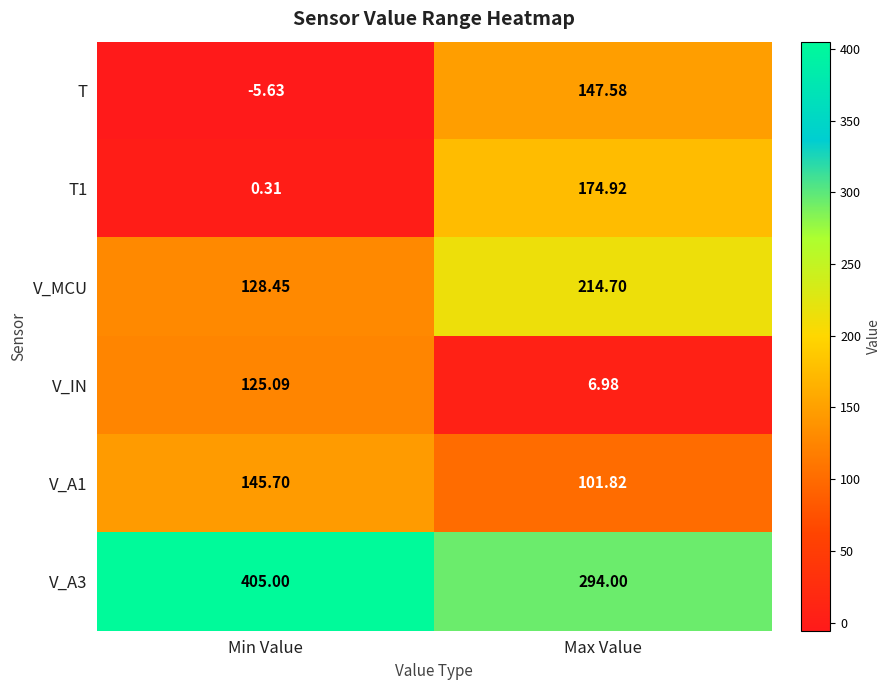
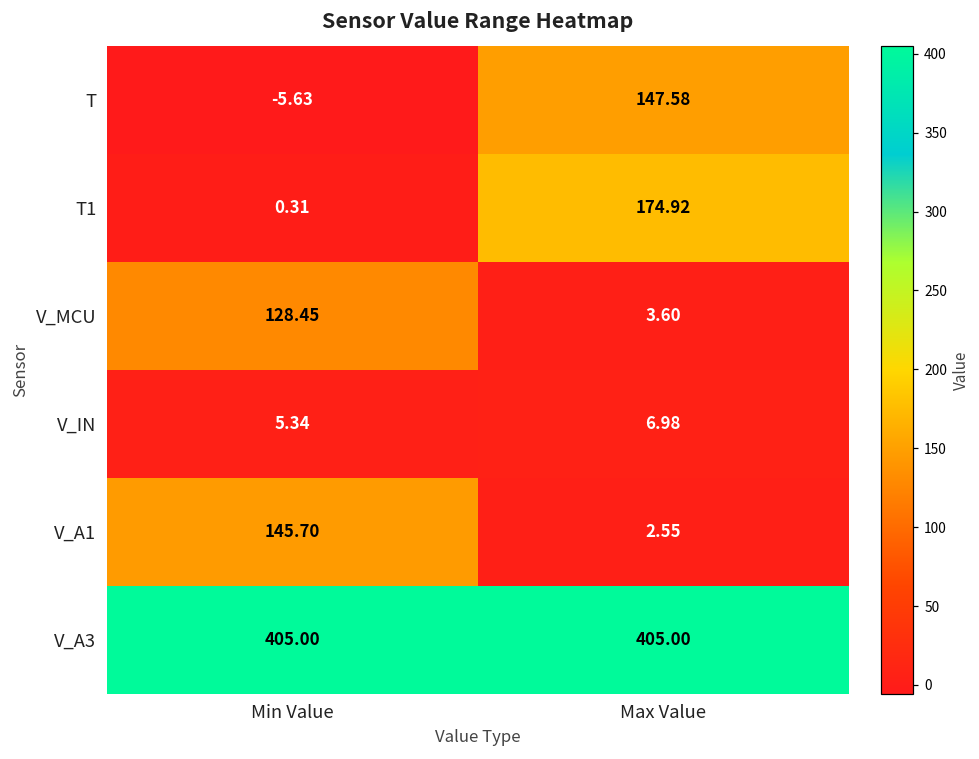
V_MCU, Max Value: 214.70 -> 3.60
V_IN, Min Value: 125.09 -> 5.34
V_A1, Max Value: 101.82 -> 2.55
V_A3, Max Value: 294.00 -> 405.00
